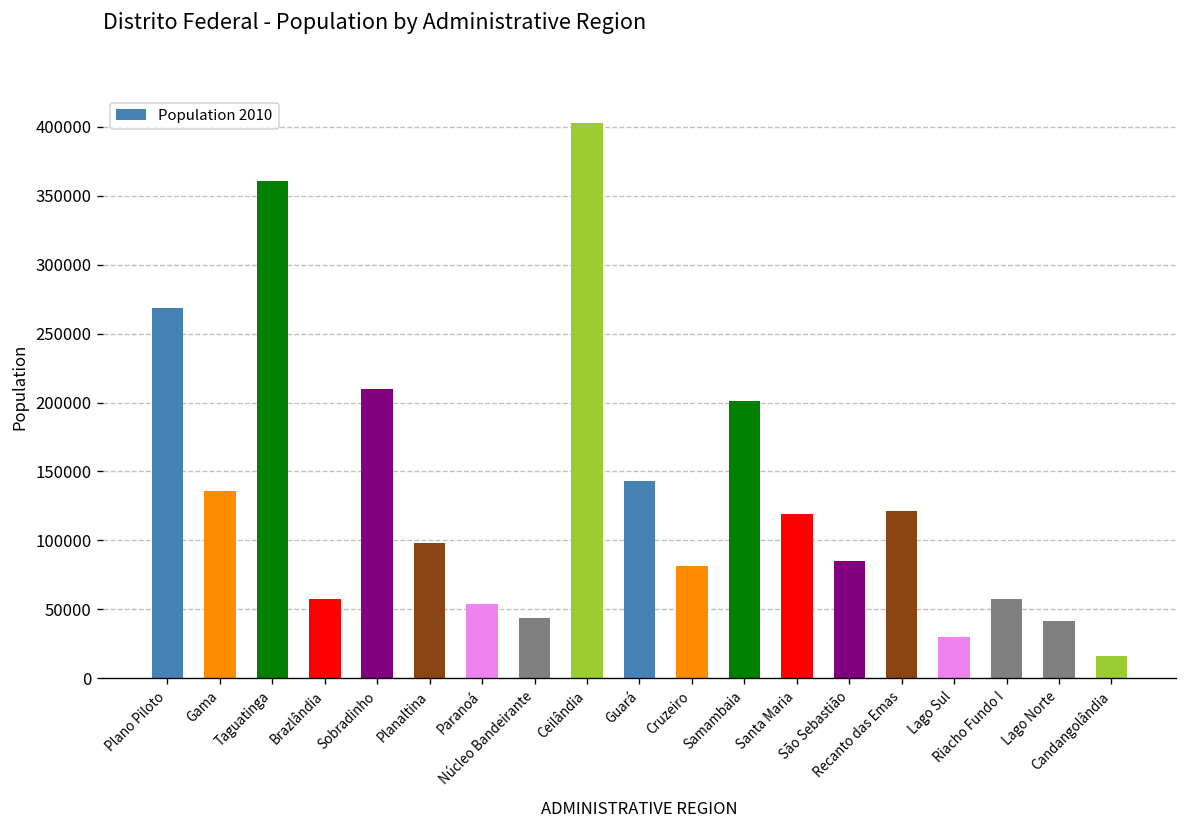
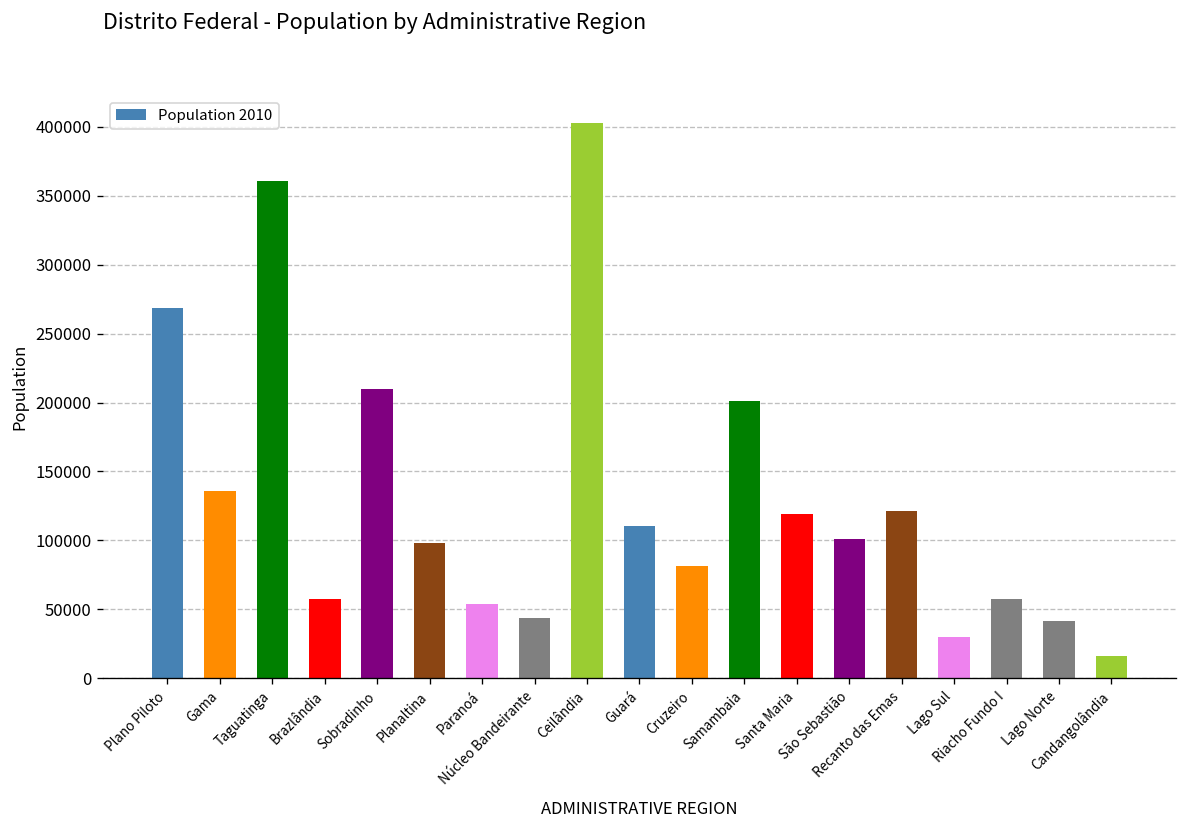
Guará: 143000 -> 110000
São Sebastião: 85000 -> 101000
